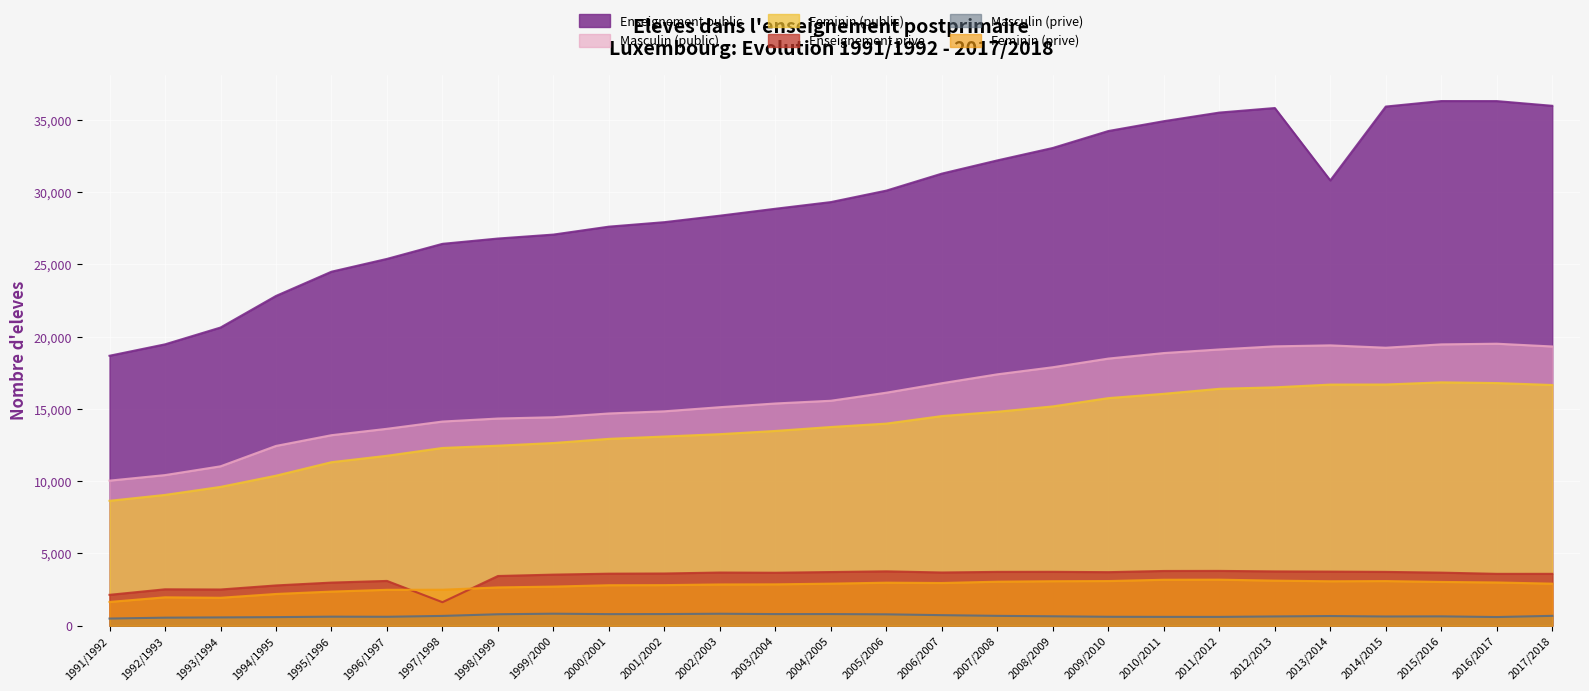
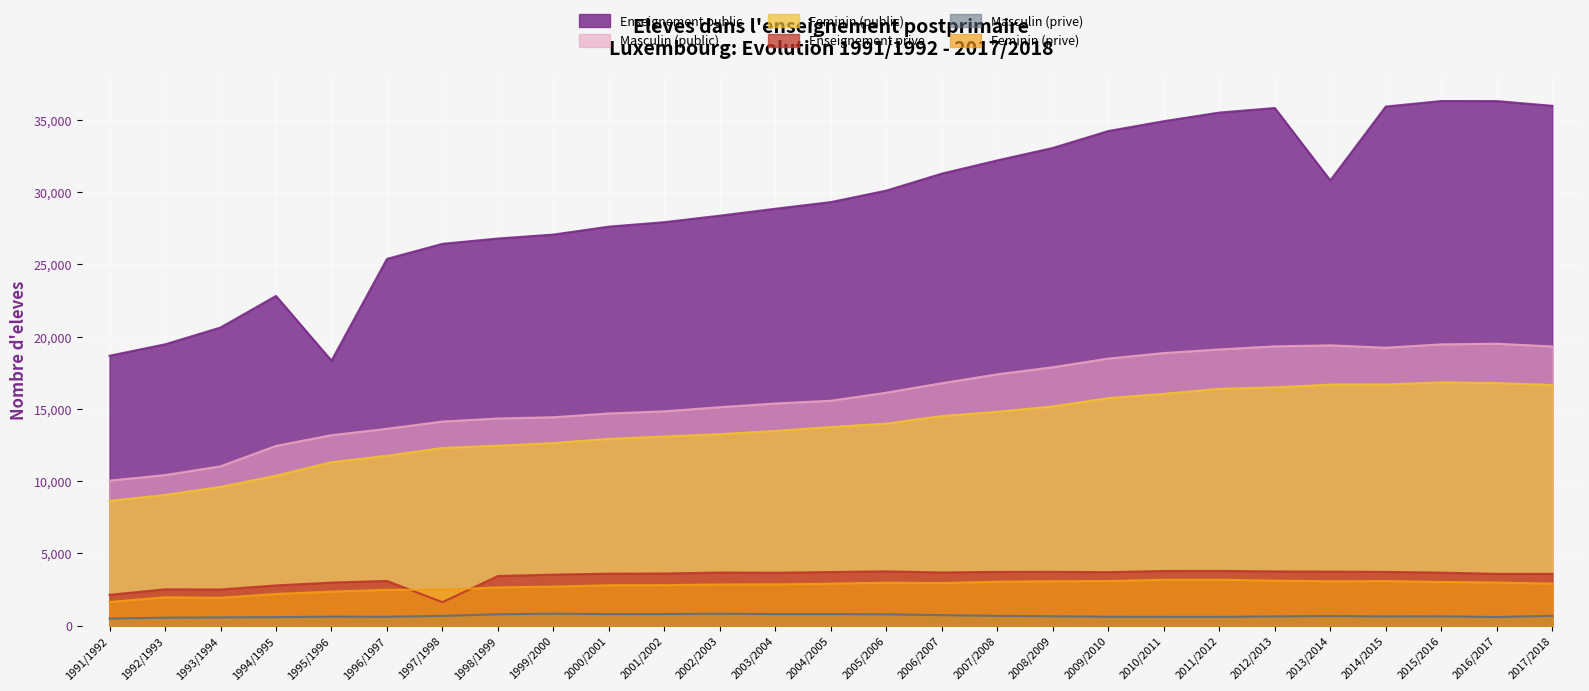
Enseignement public, 1995/1996: 24,500 -> 18,300
